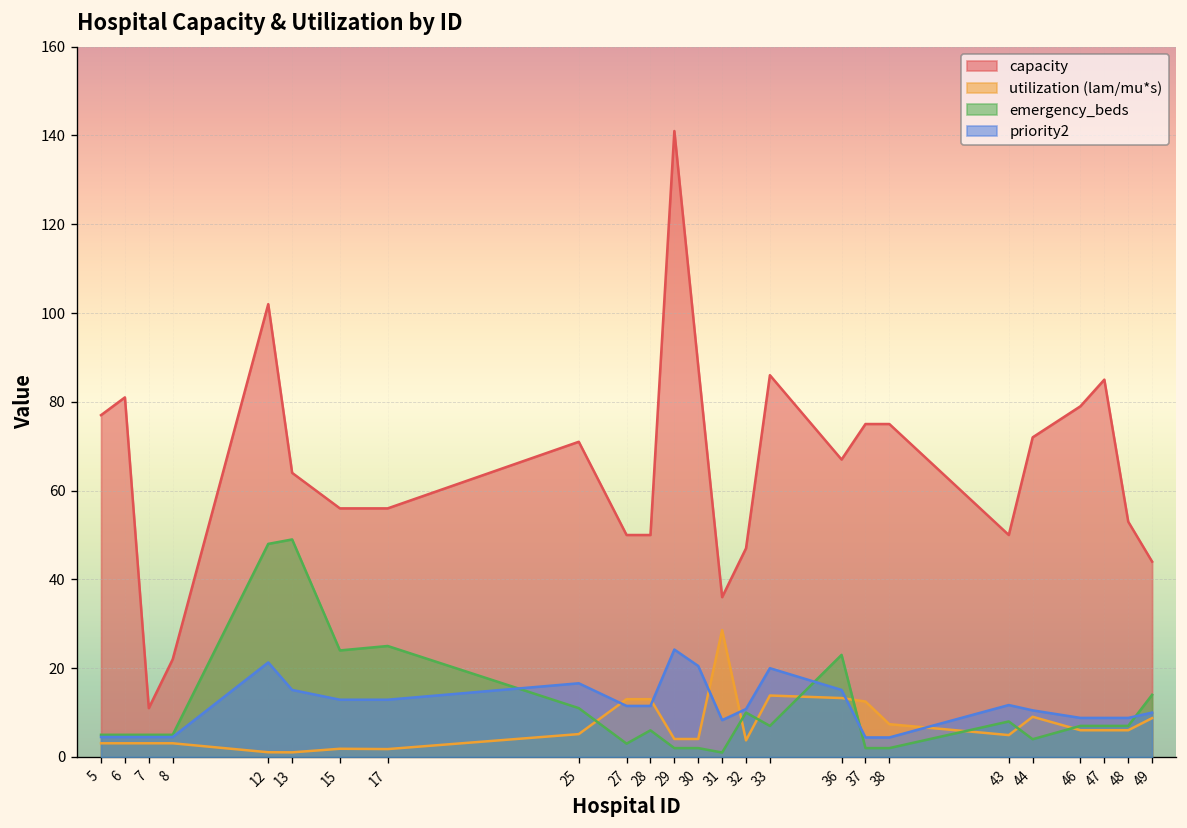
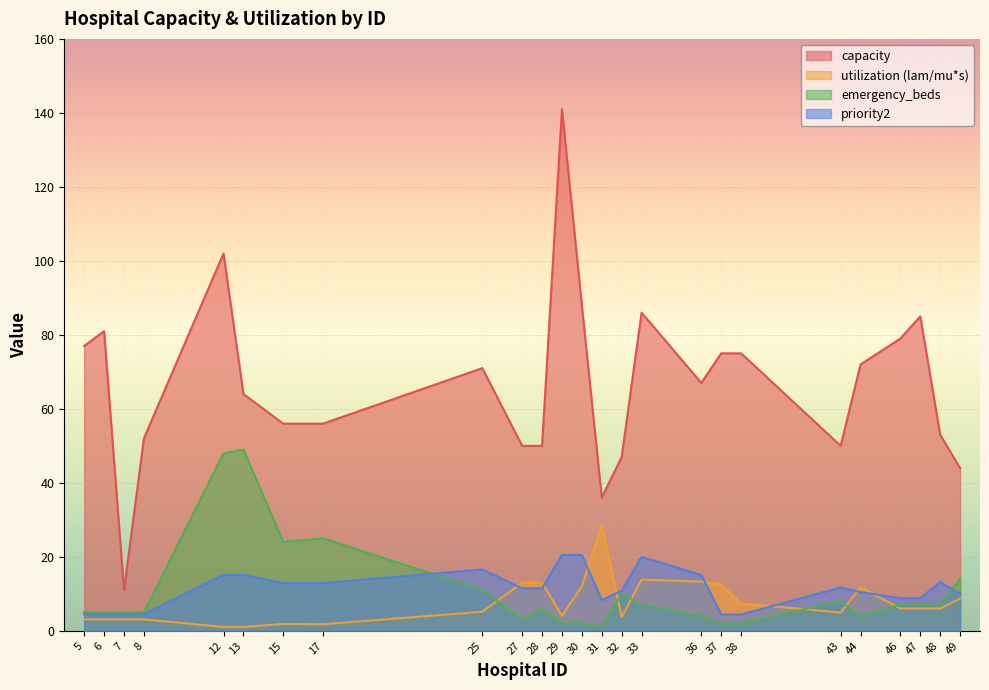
capacity, 8: 22 -> 52
priority2, 12: 21 -> 15
priority2, 29: 24 -> 21
utilization (lam/mu*s), 30: 4 -> 12
emergency_beds, 36: 23 -> 4
utilization (lam/mu*s), 44: 9 -> 12
priority2, 48: 9 -> 13
